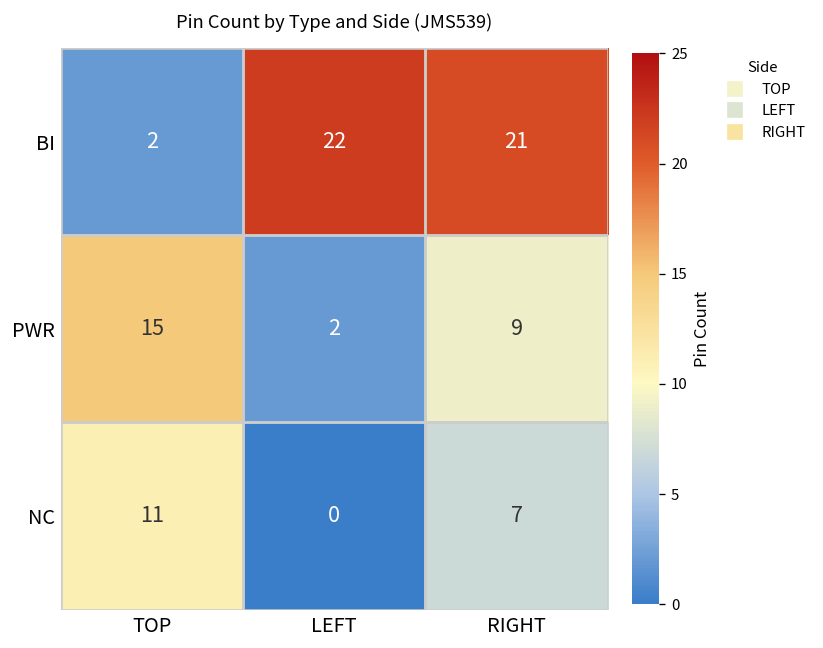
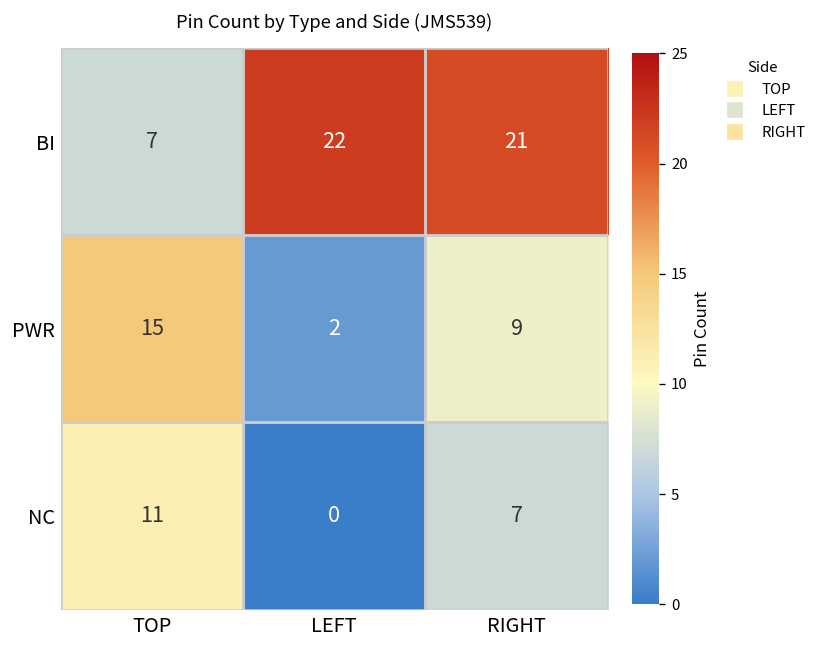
BI, TOP: 2 -> 7
